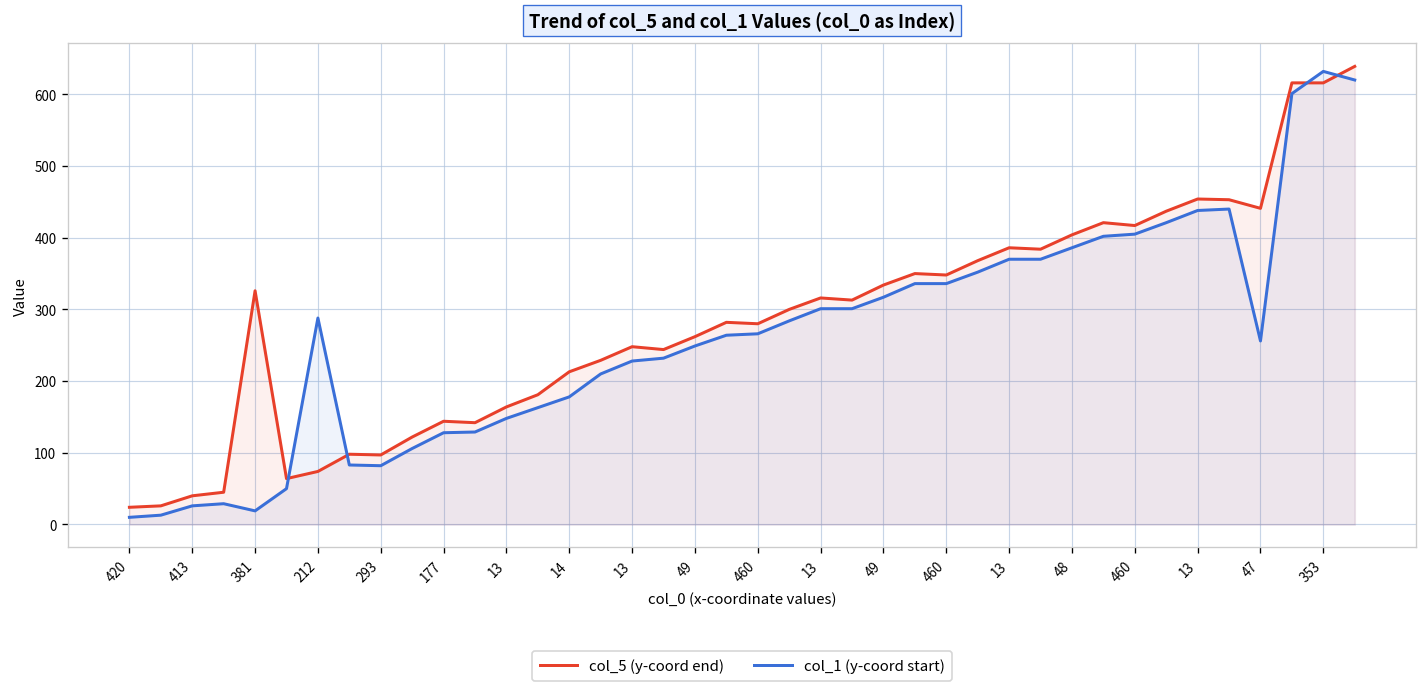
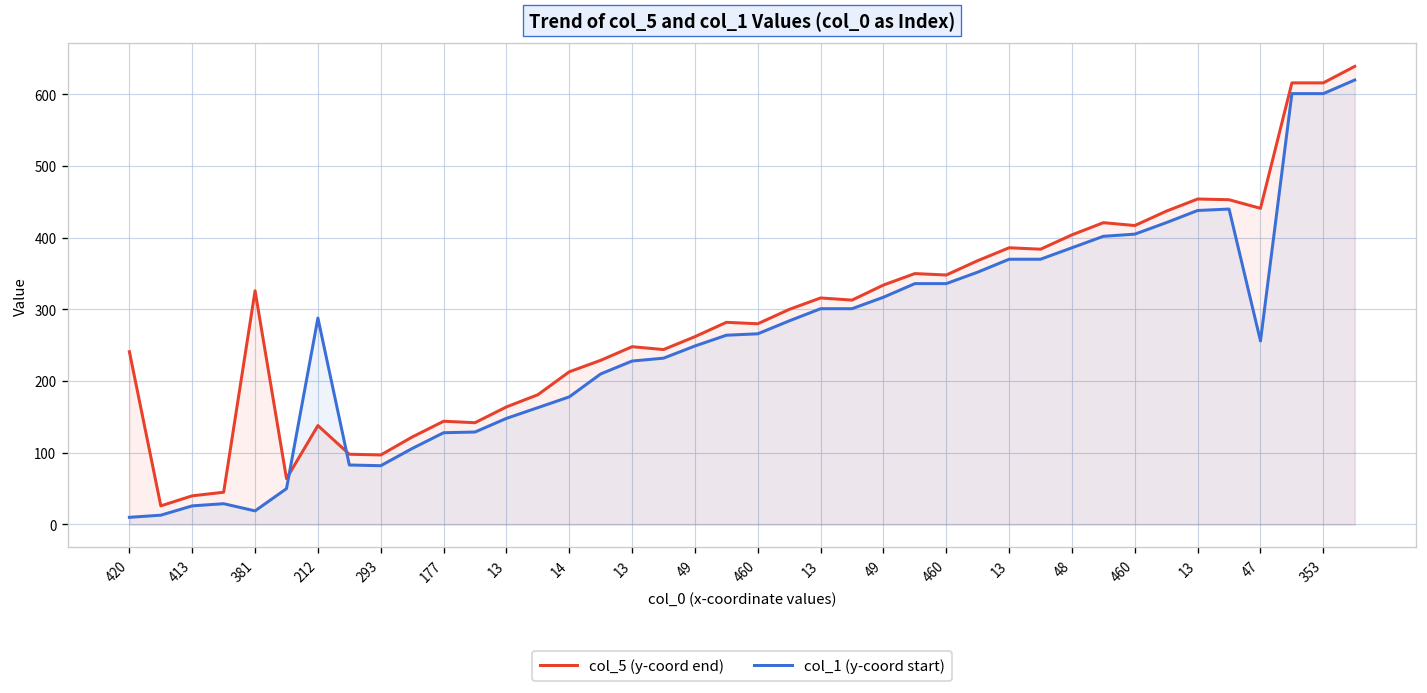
col_5 (y-coord end), 420: 20 -> 240
col_5 (y-coord end), 212: 70 -> 140
col_1 (y-coord start), 353: 630 -> 600
